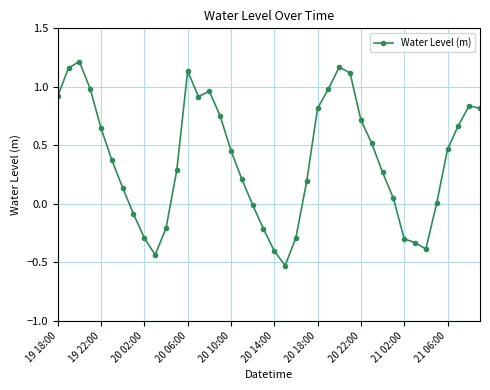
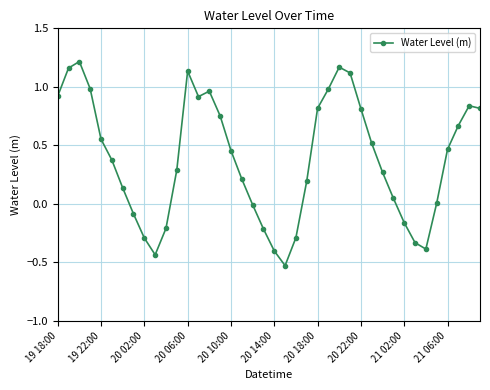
19 22:00: 0.65 -> 0.55
20 22:00: 0.72 -> 0.81
21 02:00: -0.30 -> -0.16
